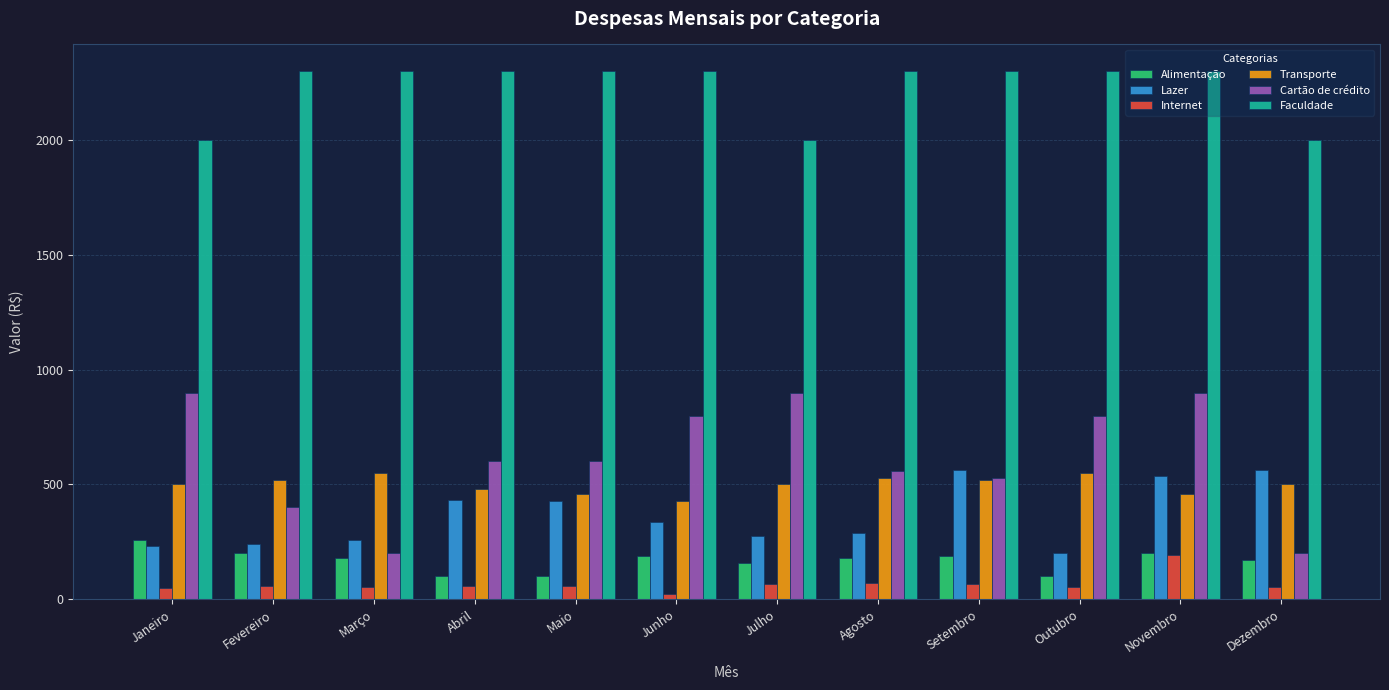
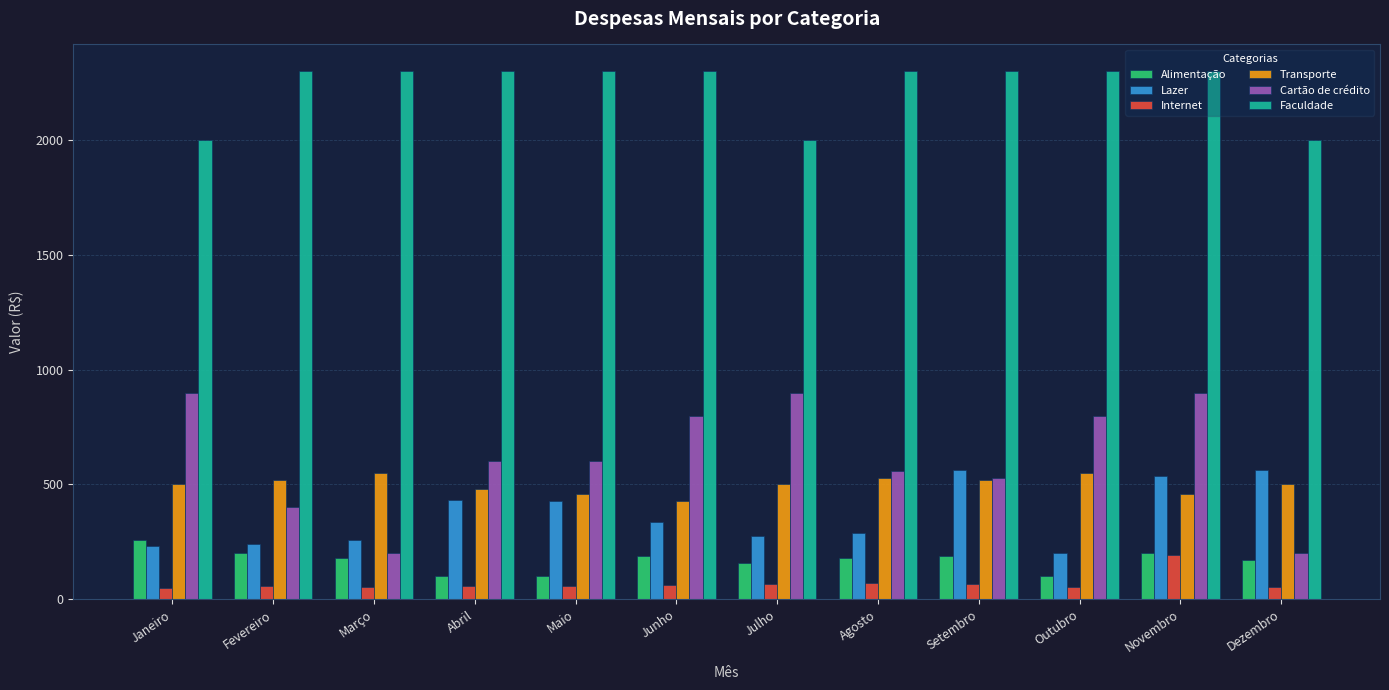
Internet, Junho: 20 -> 60
